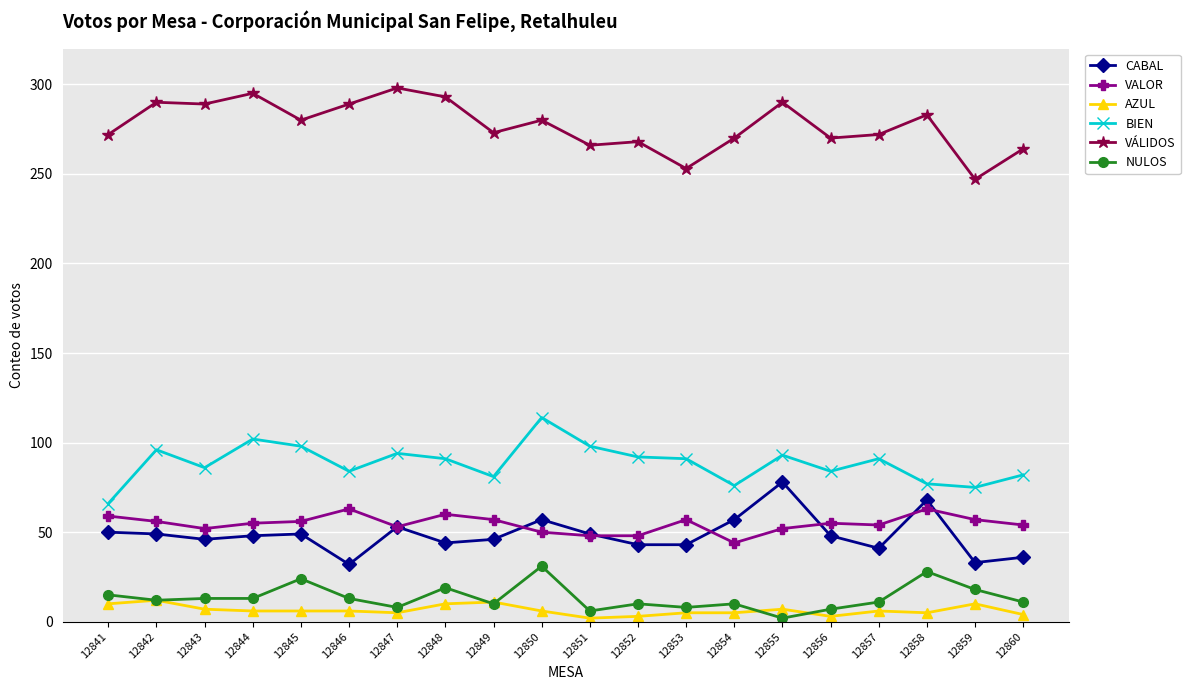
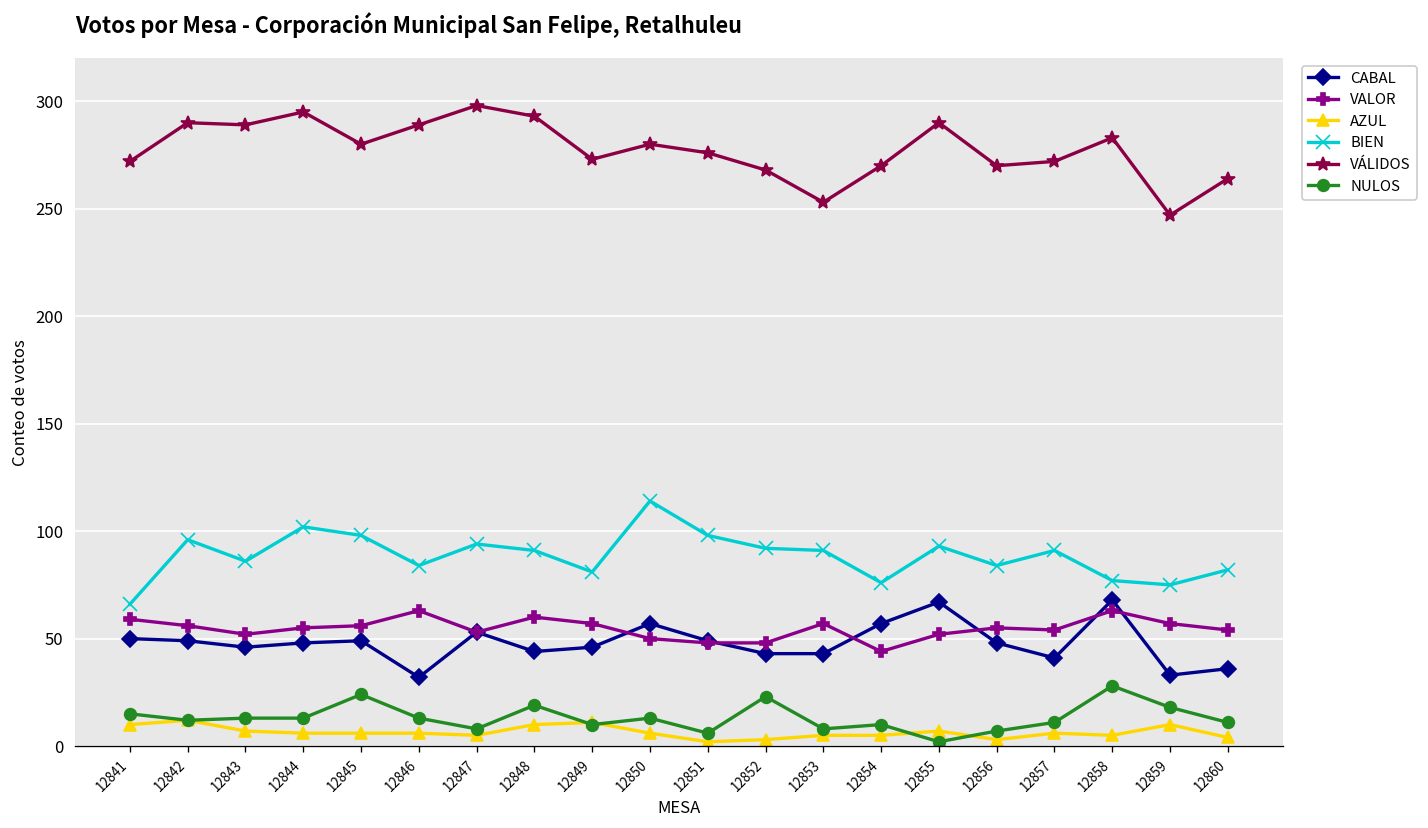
NULOS, 12850: 31 -> 13
VÁLIDOS, 12851: 266 -> 276
NULOS, 12852: 10 -> 23
CABAL, 12855: 78 -> 67
